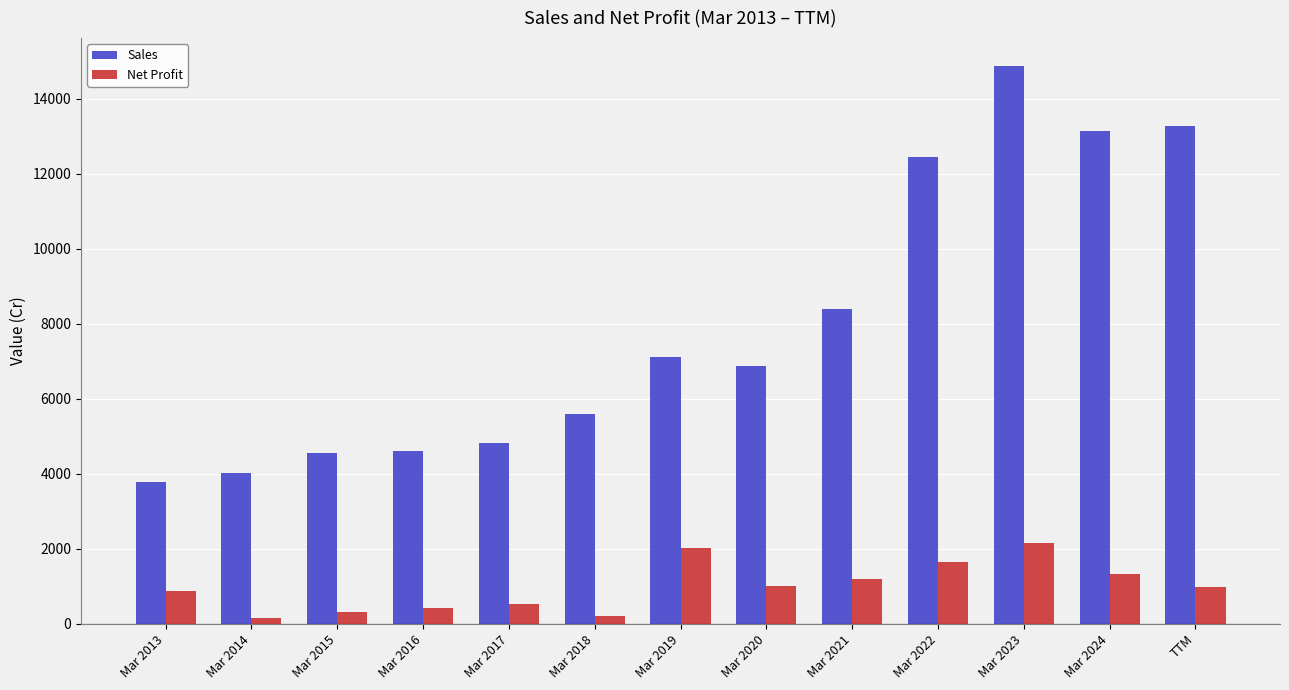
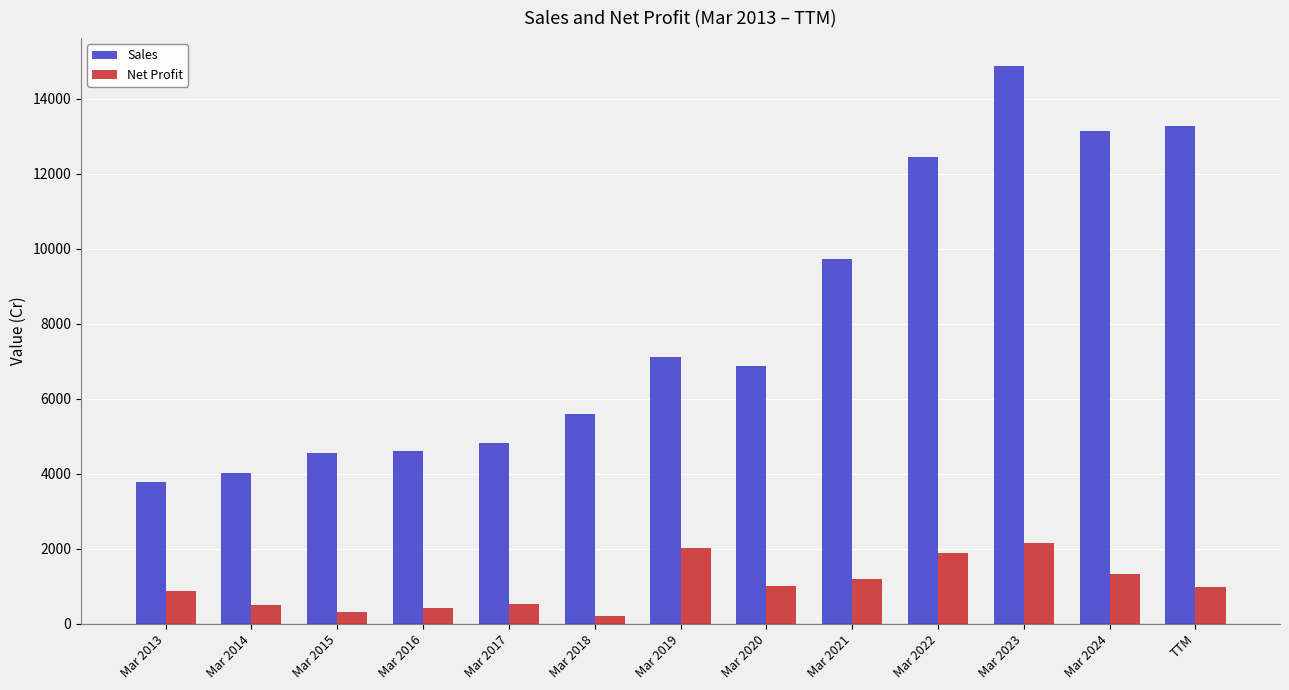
Net Profit, Mar 2014: 200 -> 500
Sales, Mar 2021: 8400 -> 9700
Net Profit, Mar 2022: 1600 -> 1900
